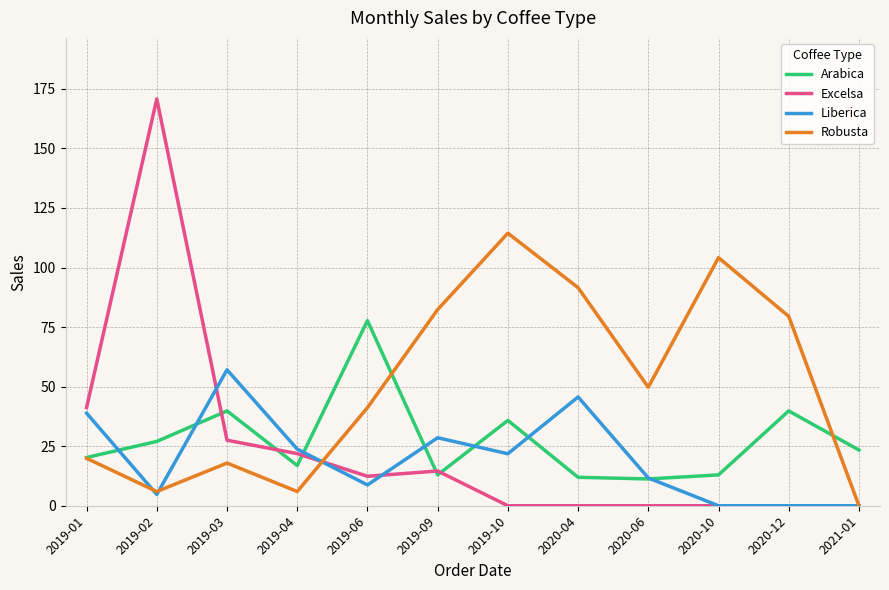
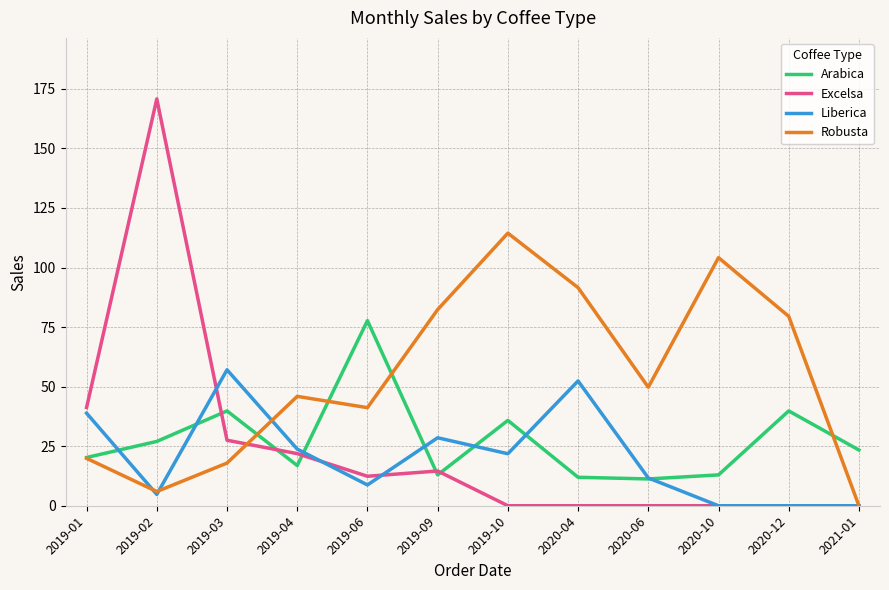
Robusta, 2019-04: 6 -> 46
Liberica, 2020-04: 46 -> 52
